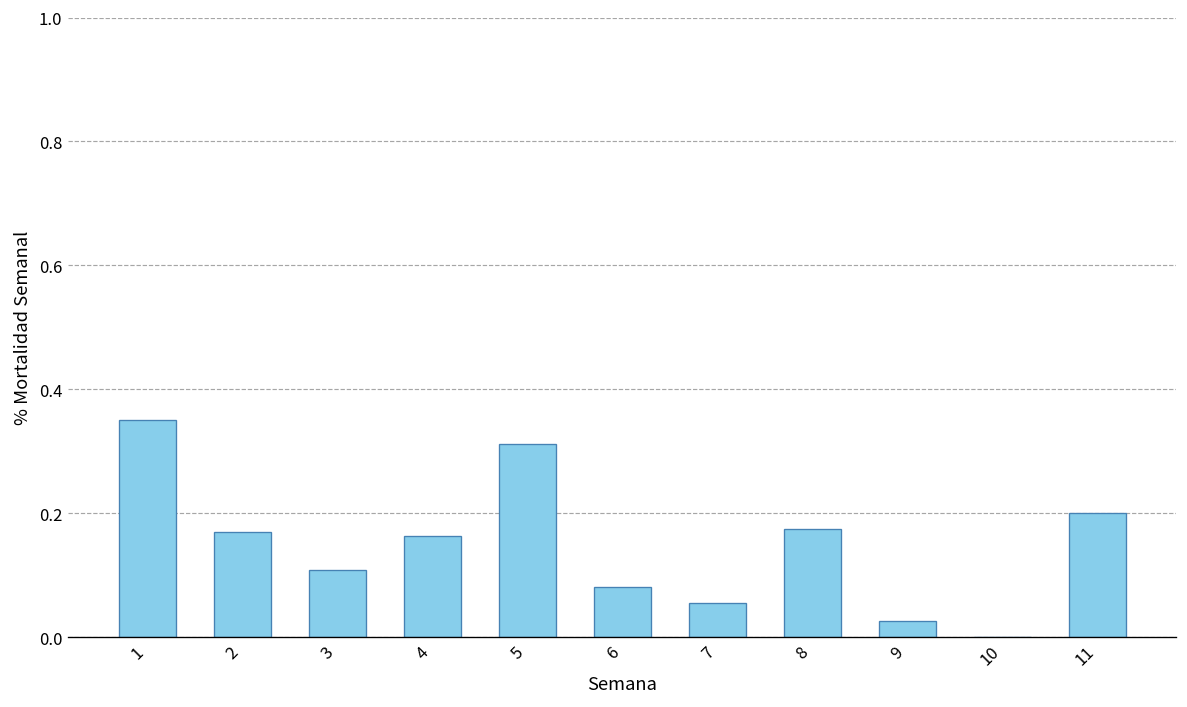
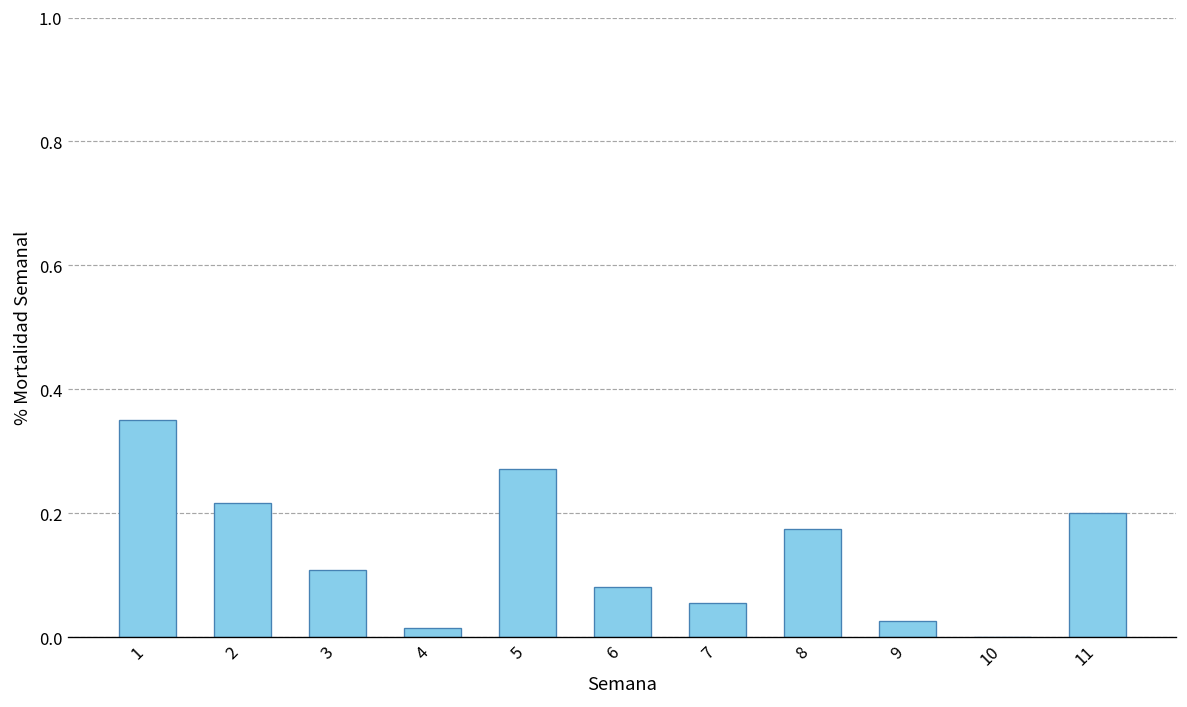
2: 0.17 -> 0.22
4: 0.16 -> 0.02
5: 0.31 -> 0.27
